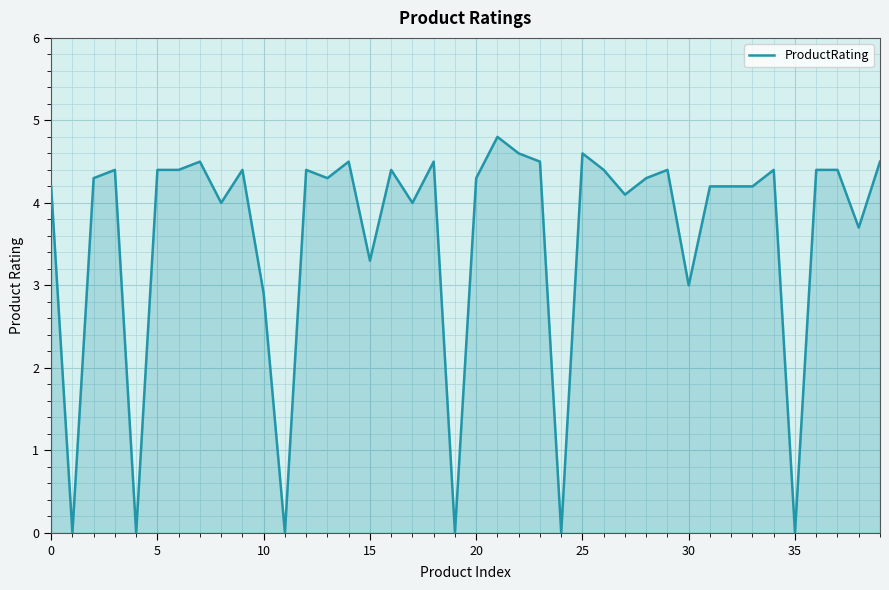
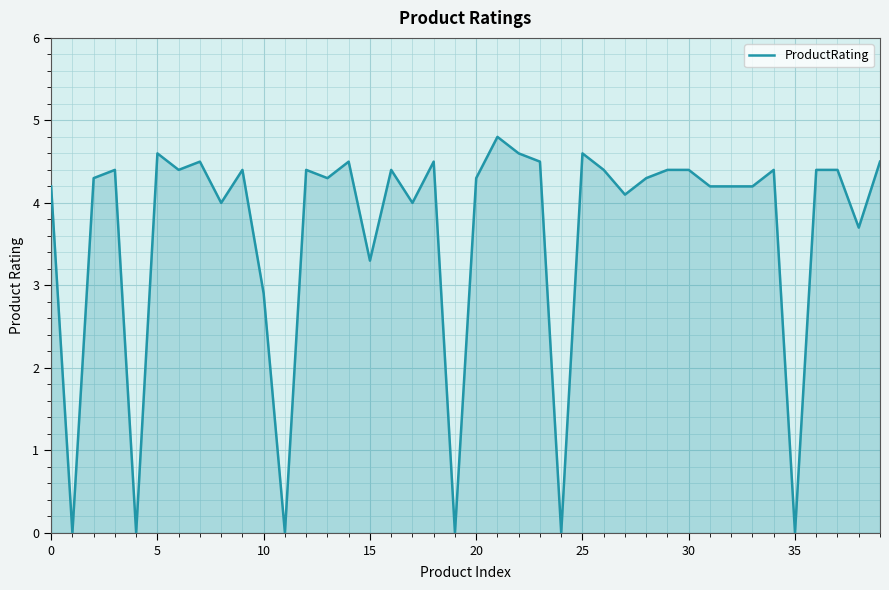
5: 4.4 -> 4.6
30: 3.0 -> 4.4
